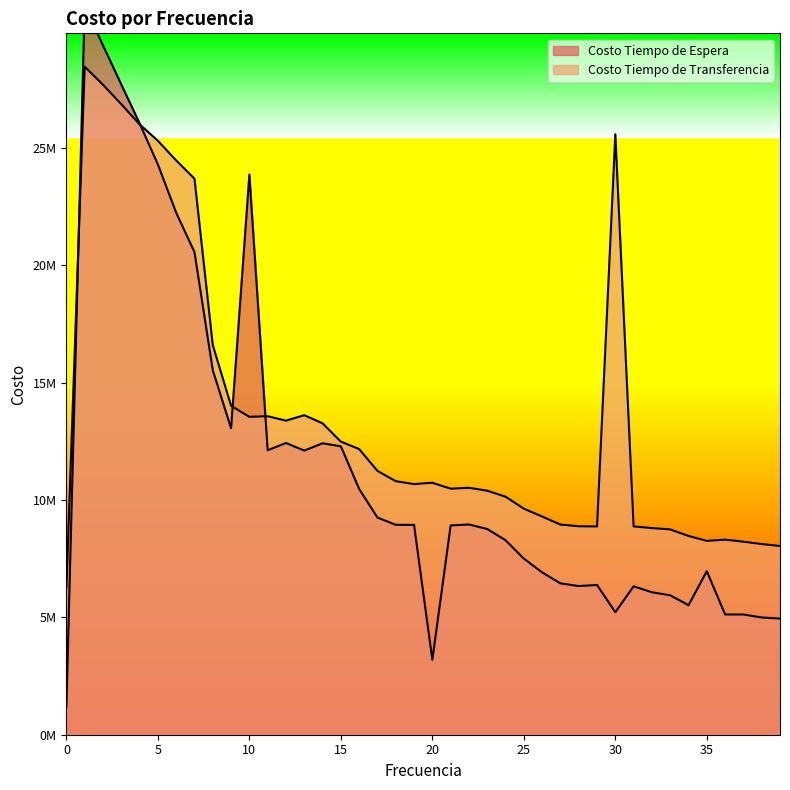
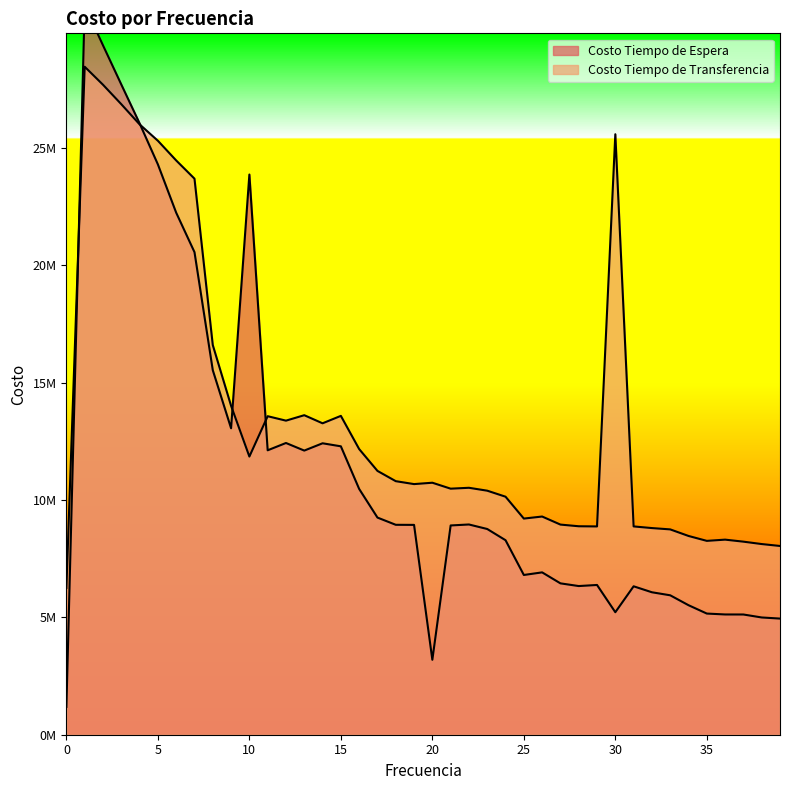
Costo Tiempo de Transferencia, 10: 13500000 -> 11800000
Costo Tiempo de Transferencia, 15: 12500000 -> 13600000
Costo Tiempo de Espera, 25: 7500000 -> 6800000
Costo Tiempo de Transferencia, 25: 9600000 -> 9200000
Costo Tiempo de Espera, 35: 7000000 -> 5200000
